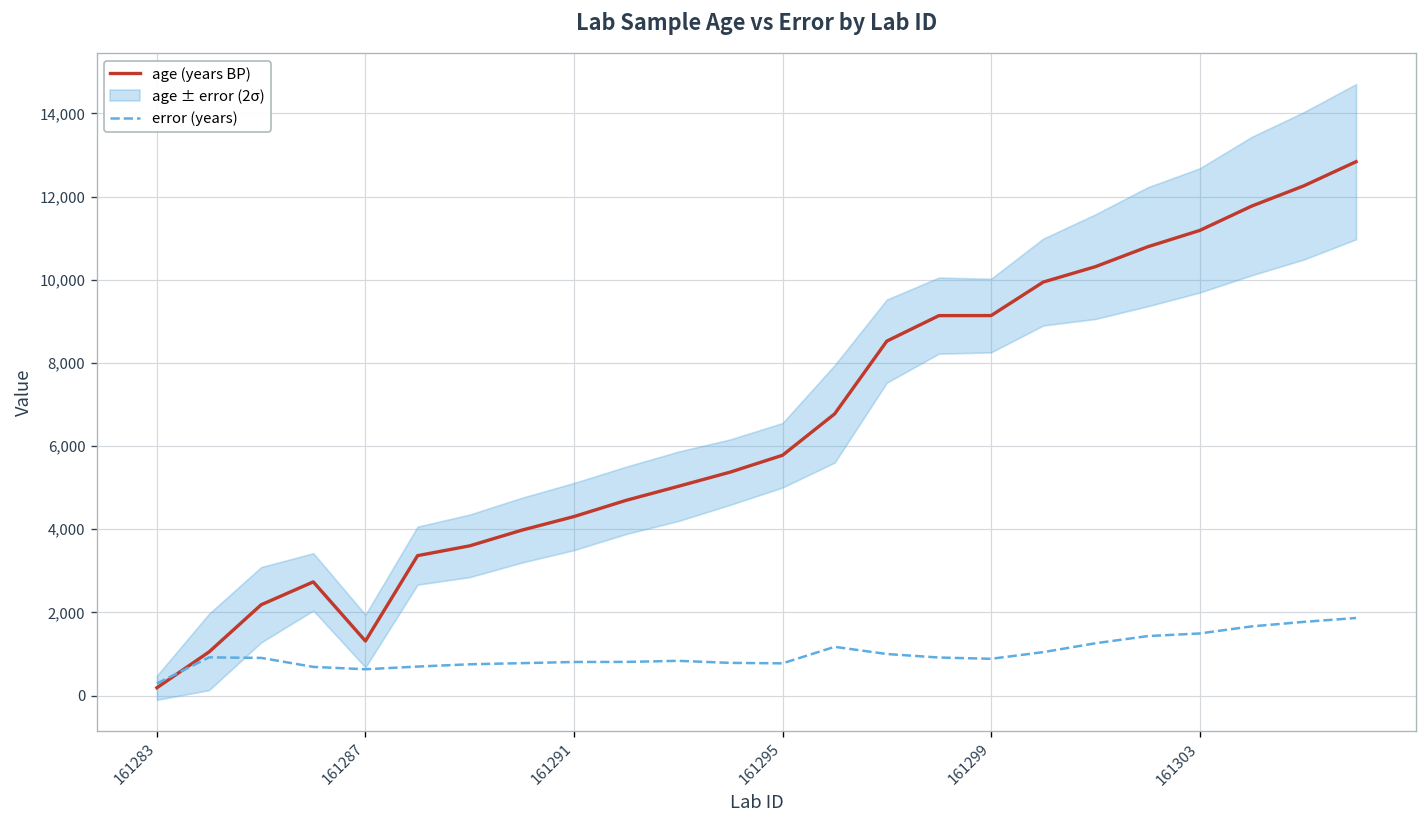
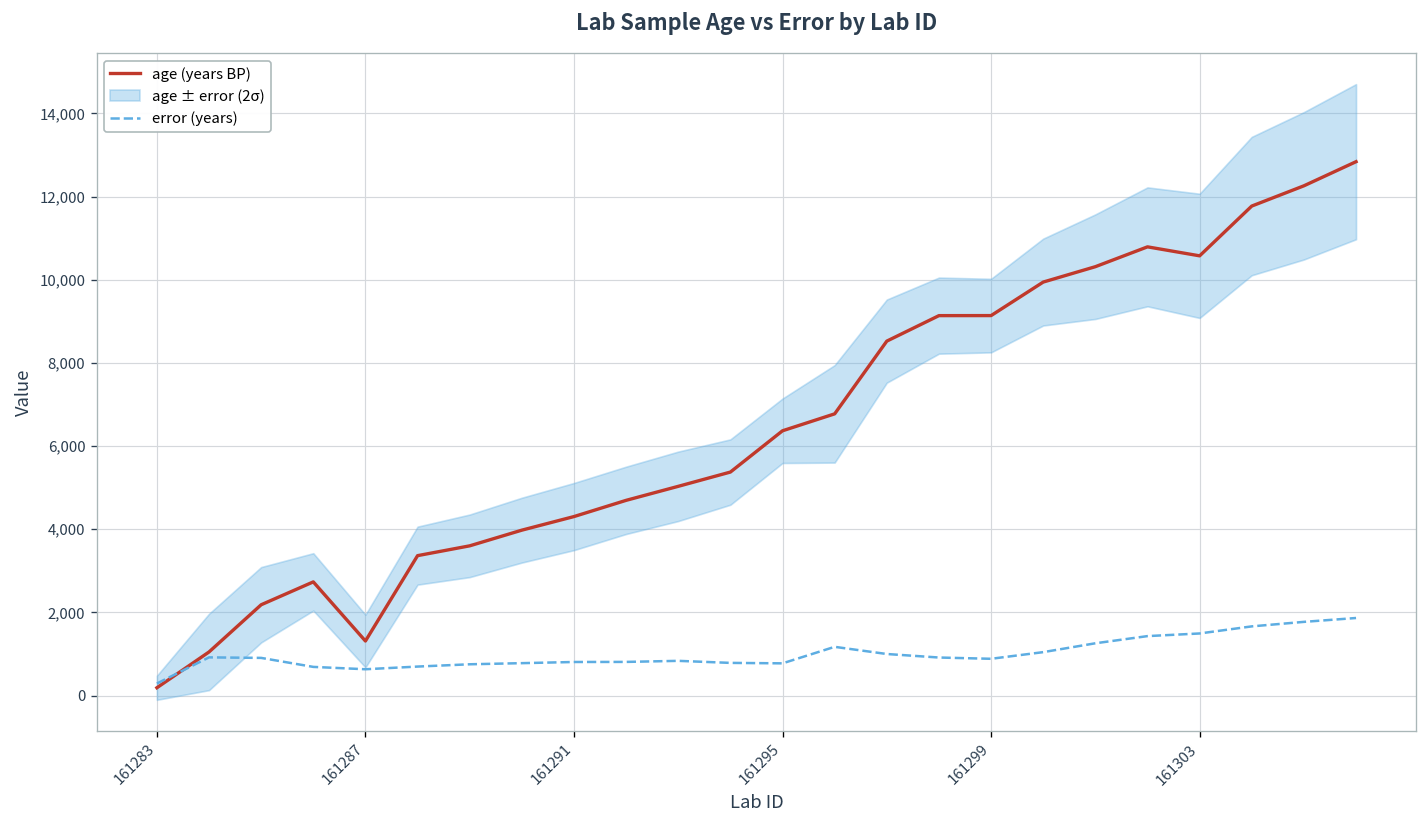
age (years BP), 161295: 5,800 -> 6,400
age (years BP), 161303: 11,200 -> 10,600
